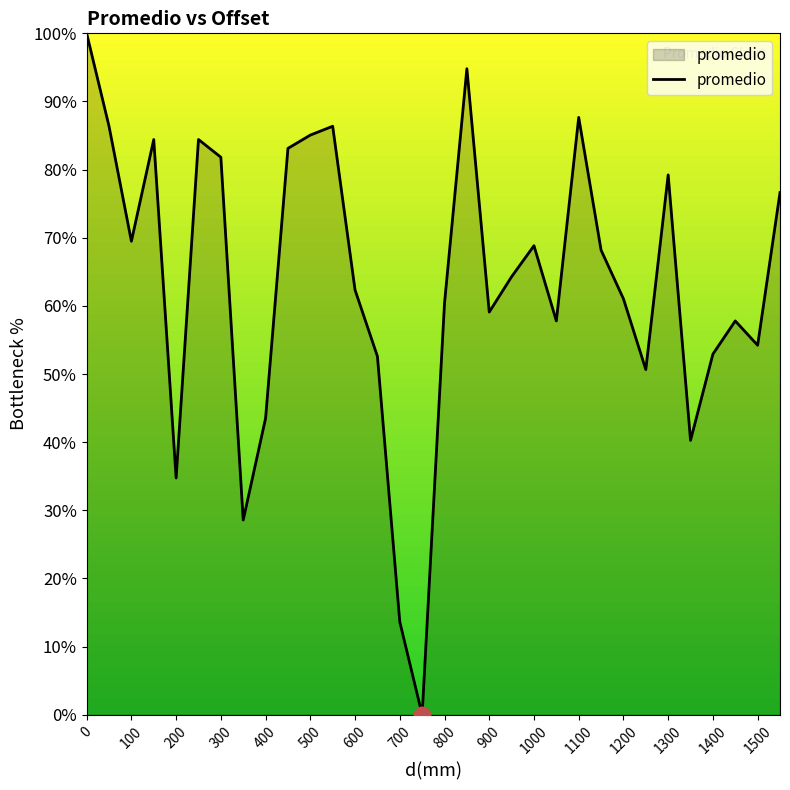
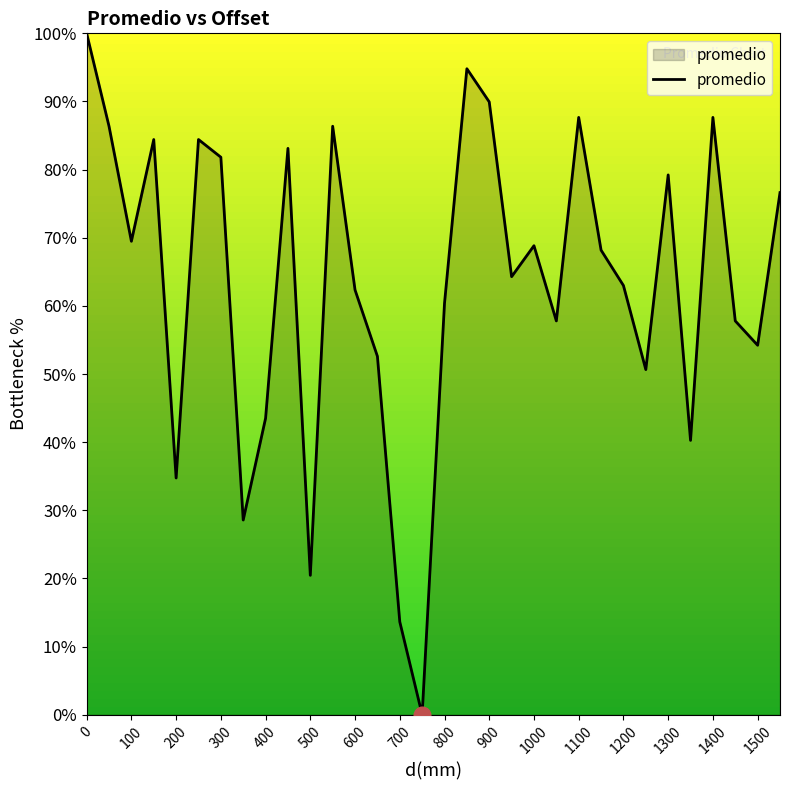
promedio, 500: 85% -> 20%
promedio, 900: 59% -> 90%
promedio, 1200: 61% -> 63%
promedio, 1400: 53% -> 88%
